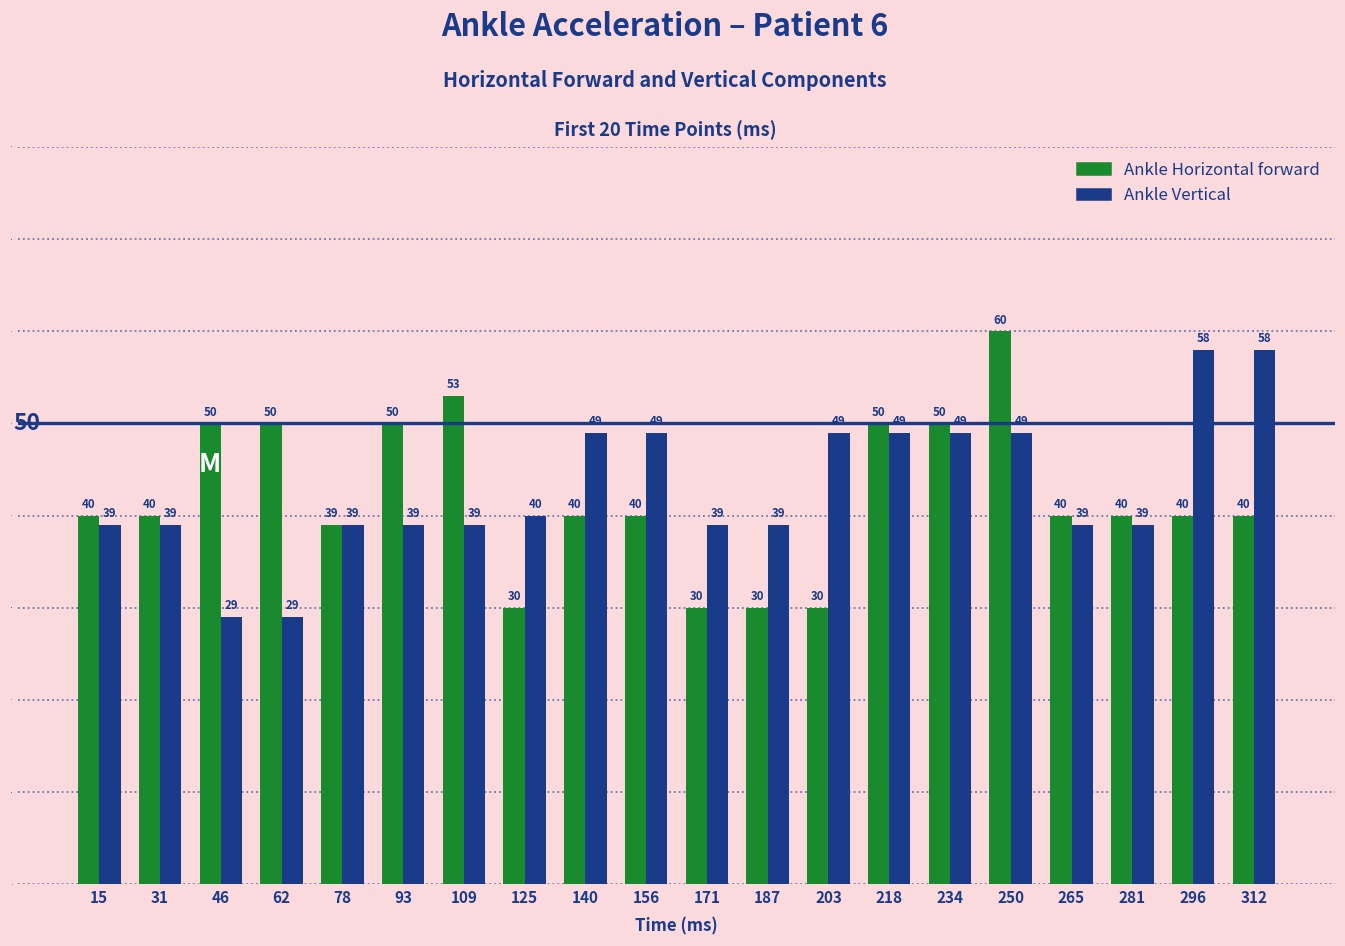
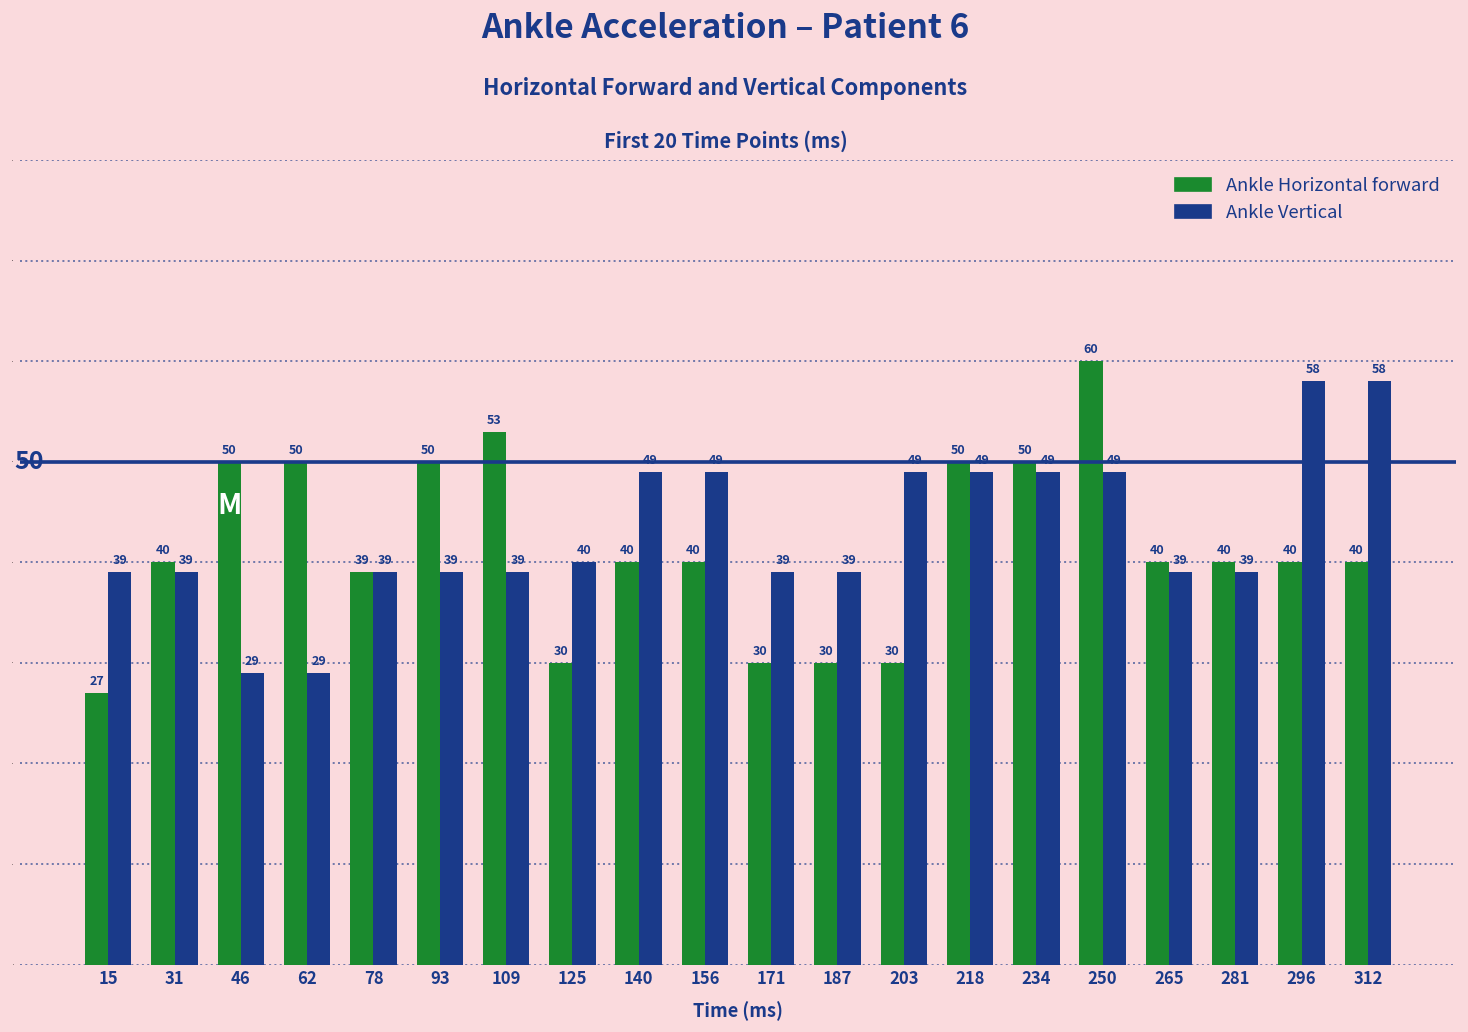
Ankle Horizontal forward, 15: 40 -> 27
